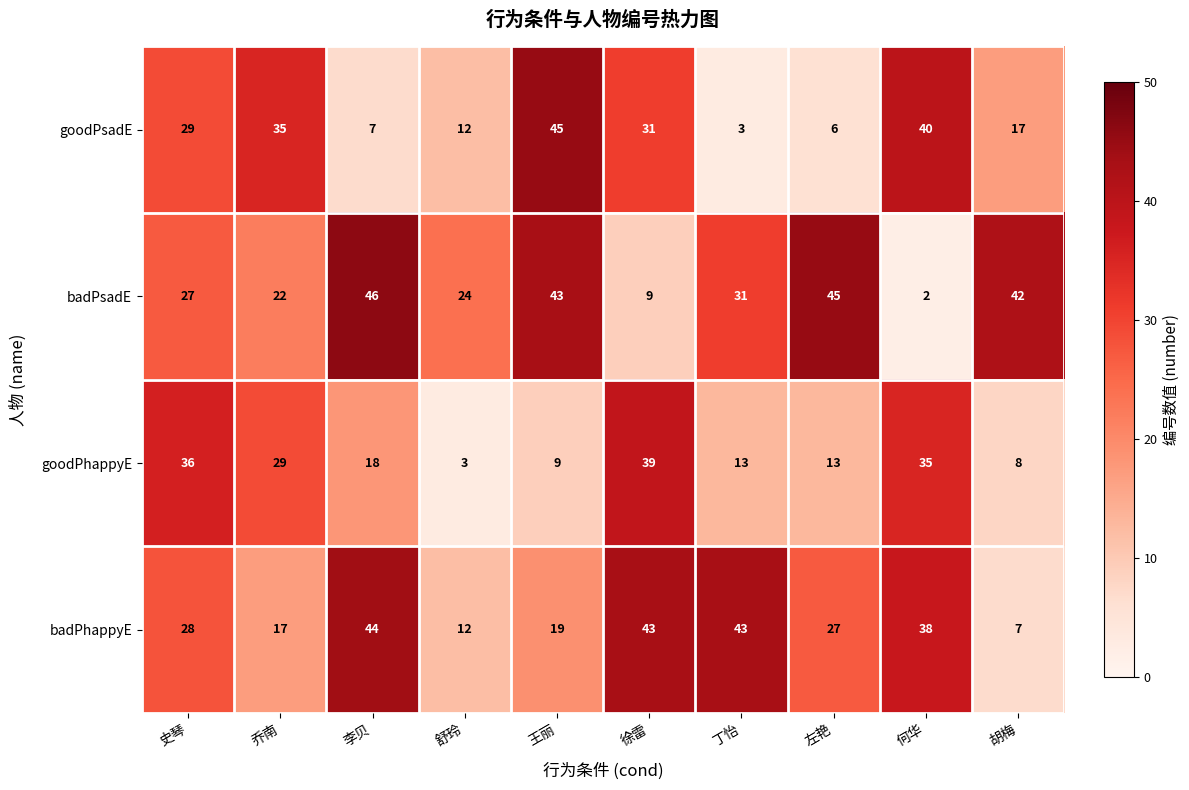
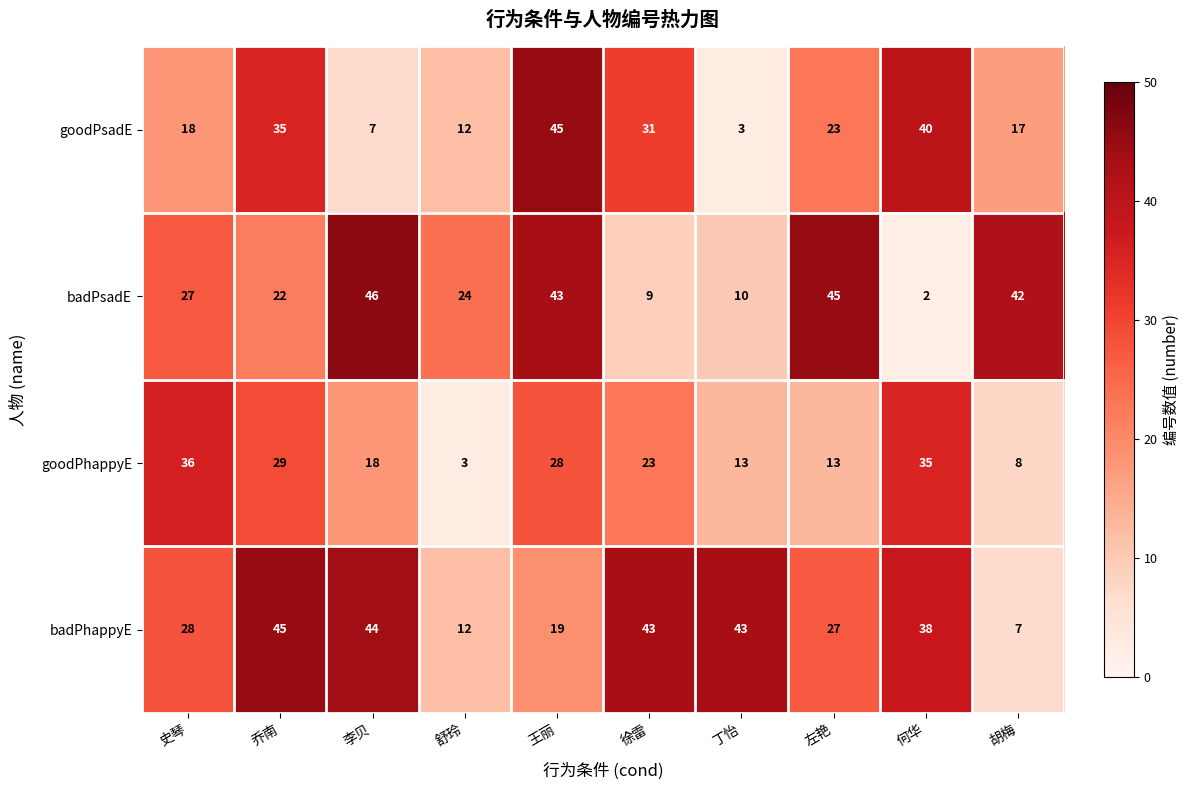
goodPsadE, 史琴: 29 -> 18
goodPsadE, 左艳: 6 -> 23
badPsadE, 丁怡: 31 -> 10
goodPhappyE, 王丽: 9 -> 28
goodPhappyE, 徐雷: 39 -> 23
badPhappyE, 乔南: 17 -> 45
